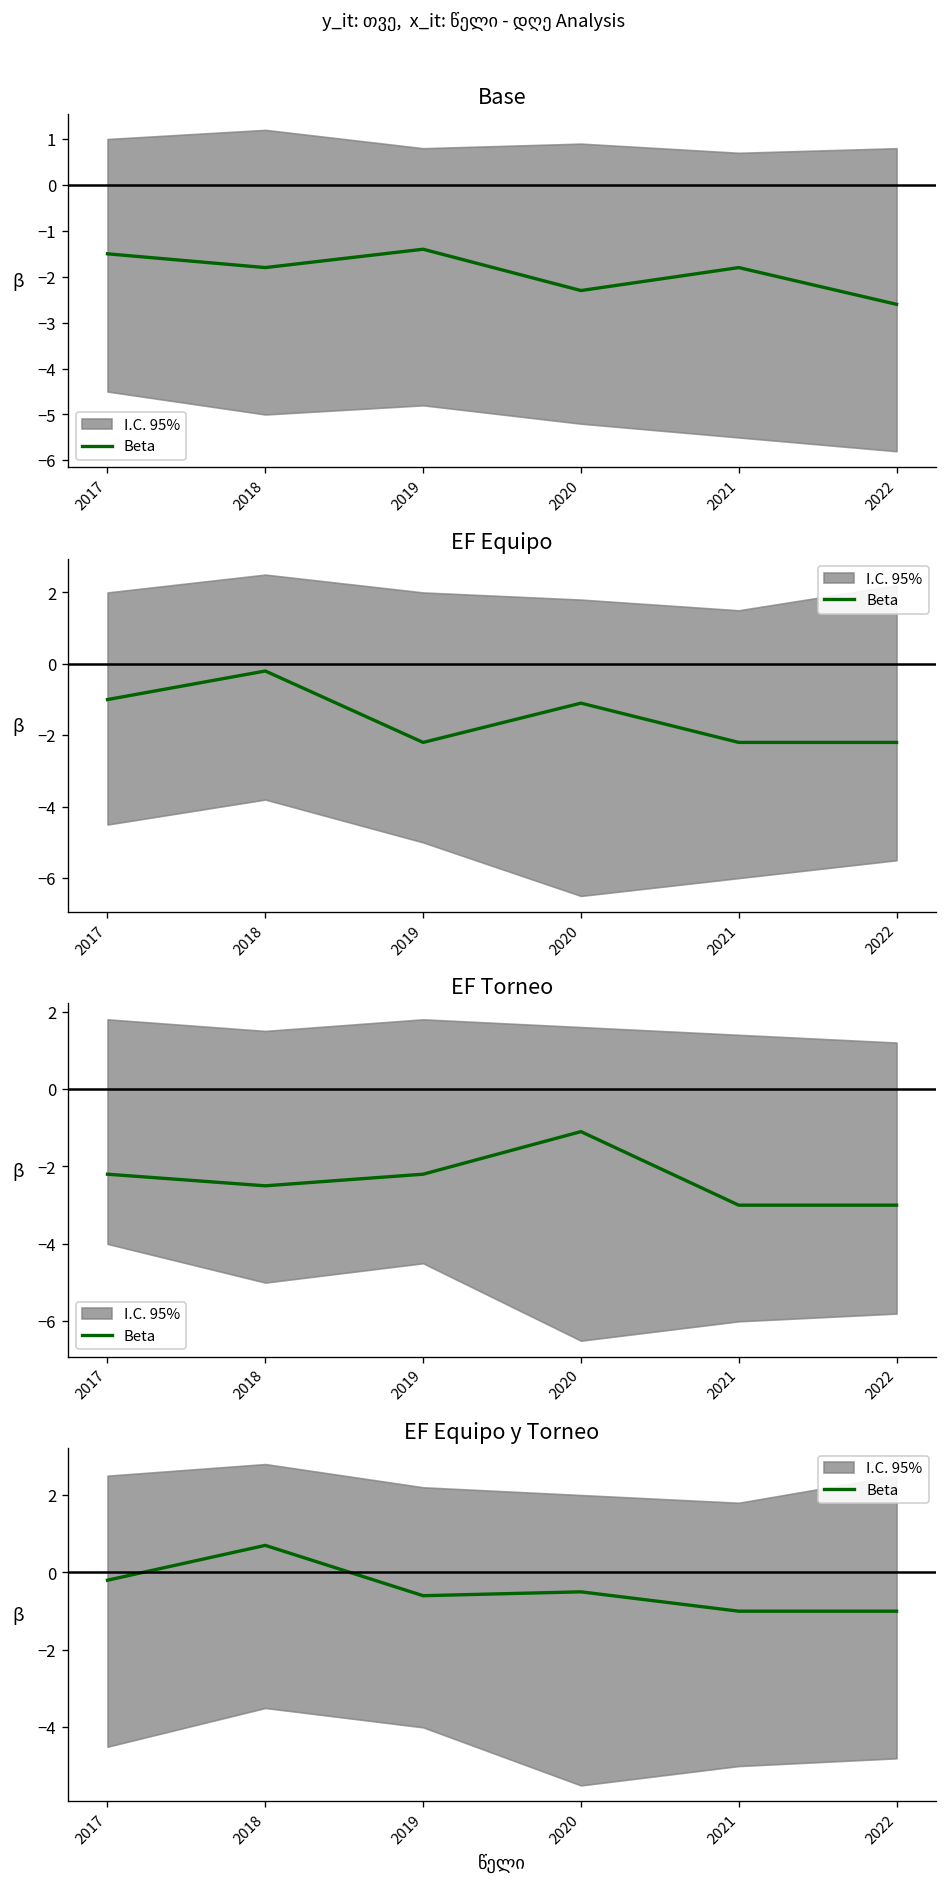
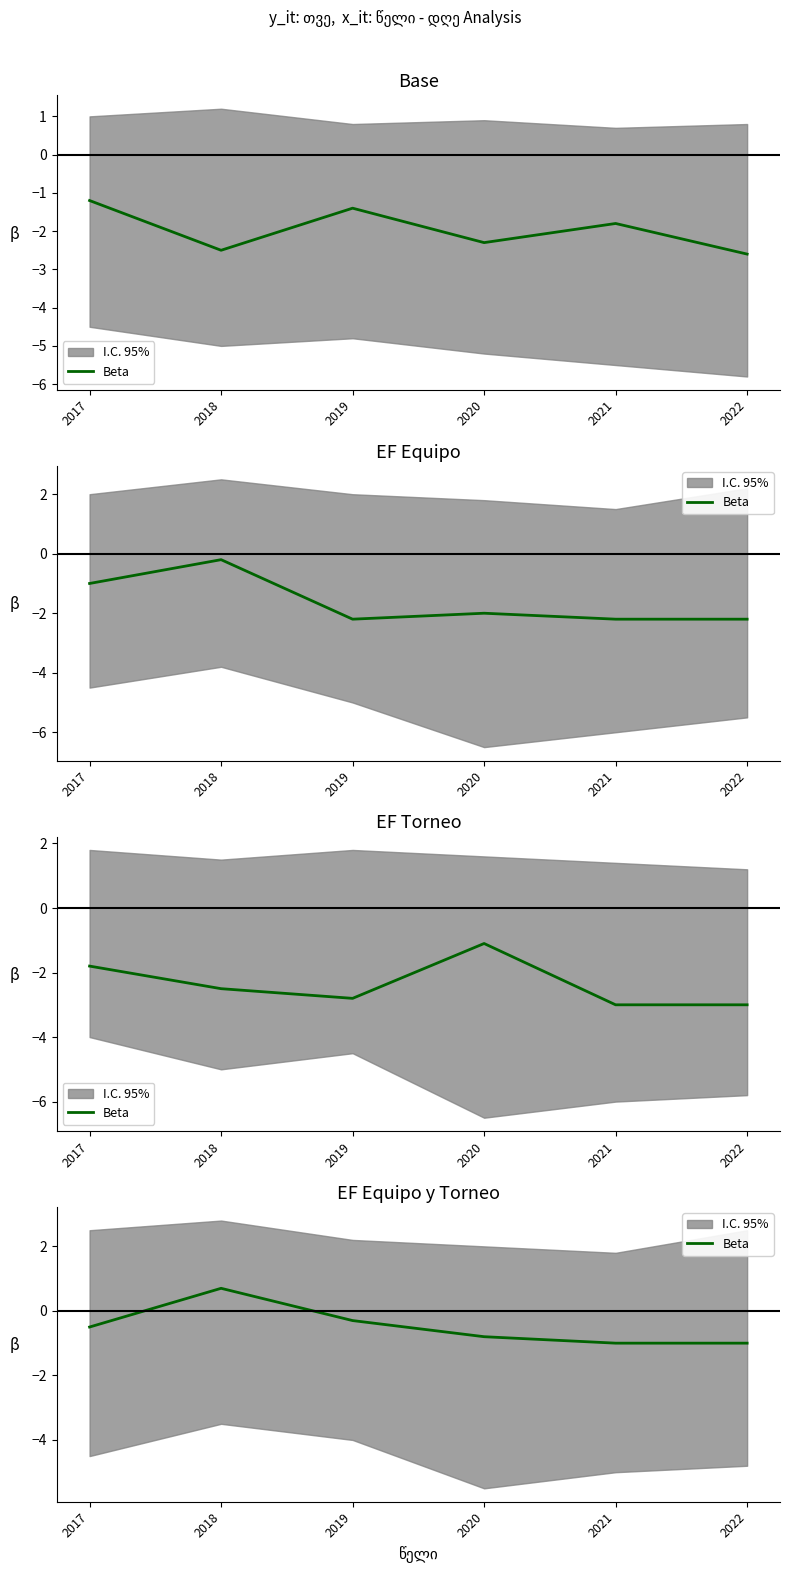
Base, Beta, 2017: -1.5 -> -1.2
Base, Beta, 2018: -1.8 -> -2.5
EF Equipo, Beta, 2020: -1.1 -> -2.0
EF Torneo, Beta, 2017: -2.2 -> -1.8
EF Torneo, Beta, 2019: -2.2 -> -2.8
EF Equipo y Torneo, Beta, 2017: -0.2 -> -0.5
EF Equipo y Torneo, Beta, 2019: -0.6 -> -0.3
EF Equipo y Torneo, Beta, 2020: -0.5 -> -0.8
